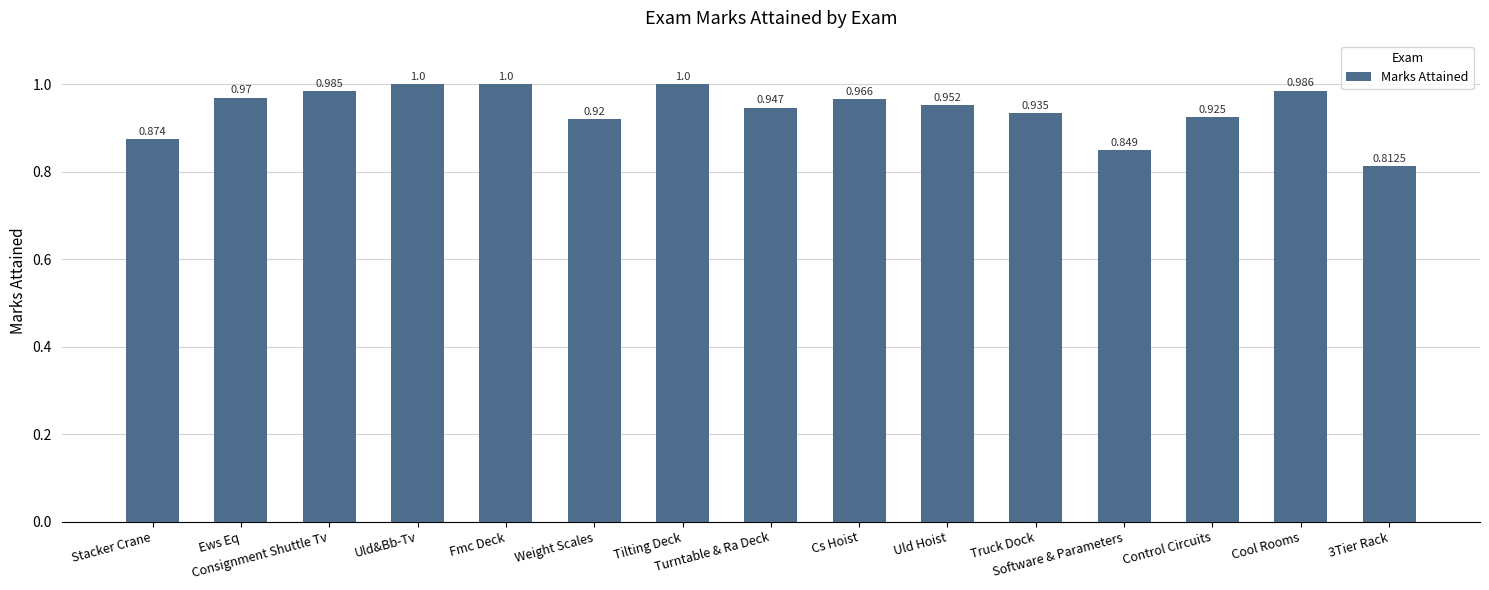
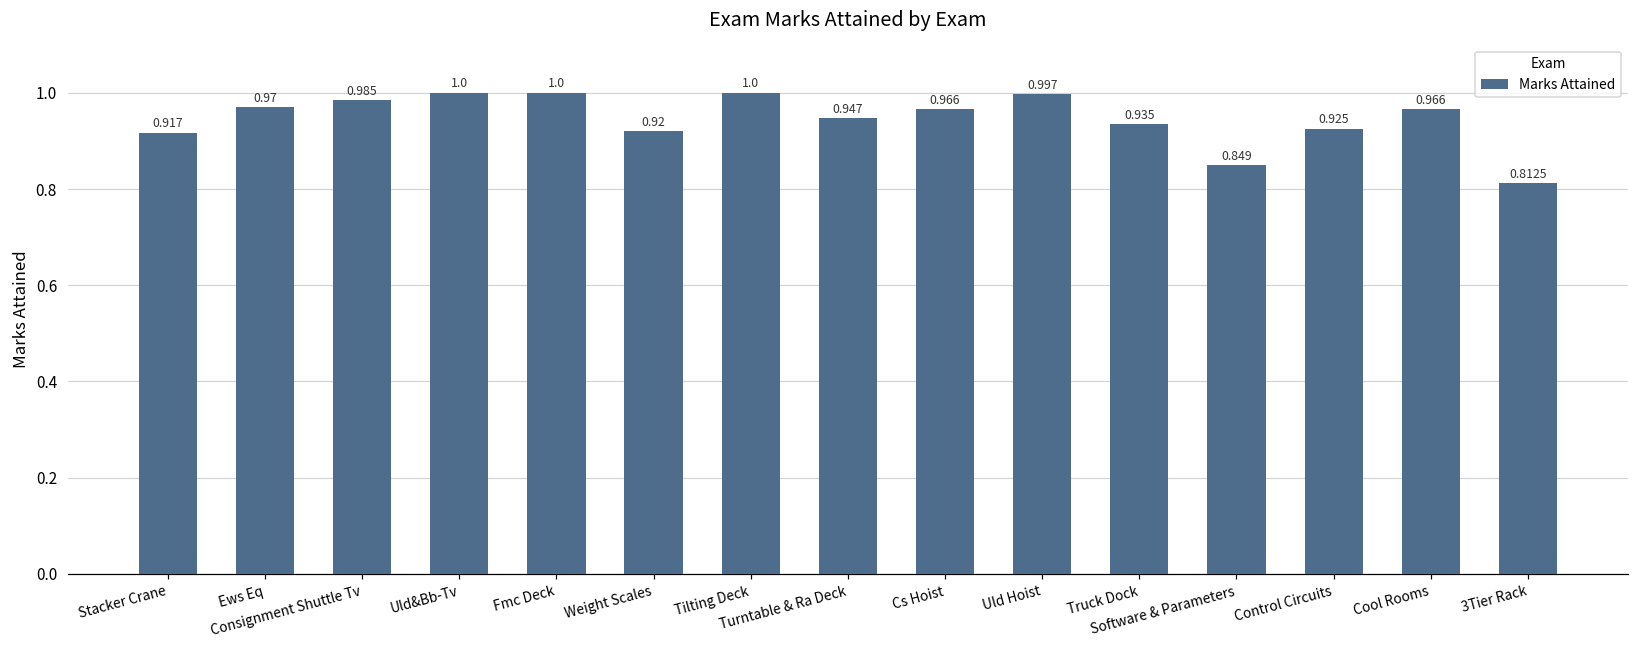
Stacker Crane: 0.874 -> 0.917
Uld Hoist: 0.952 -> 0.997
Cool Rooms: 0.986 -> 0.966
